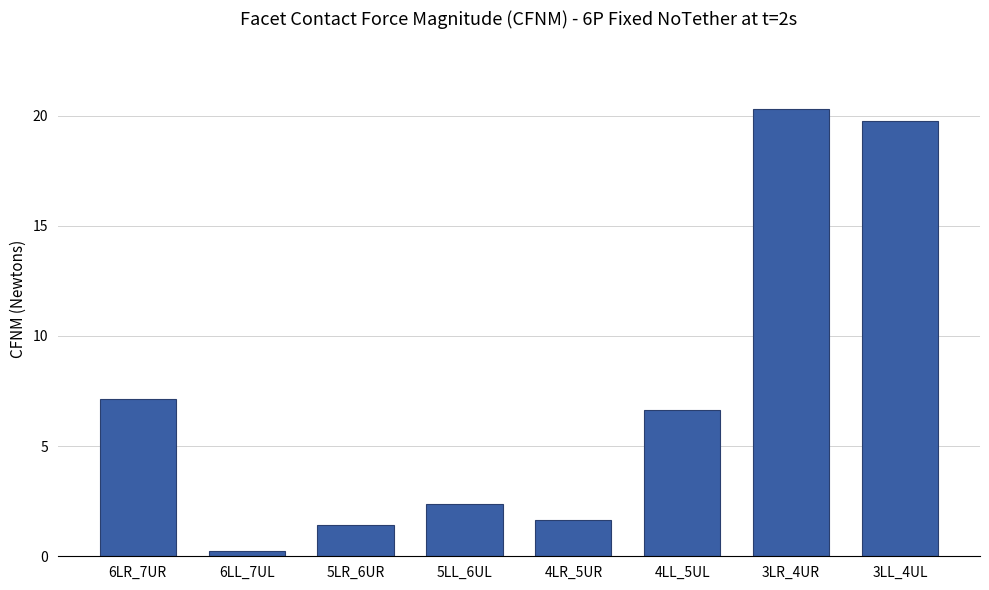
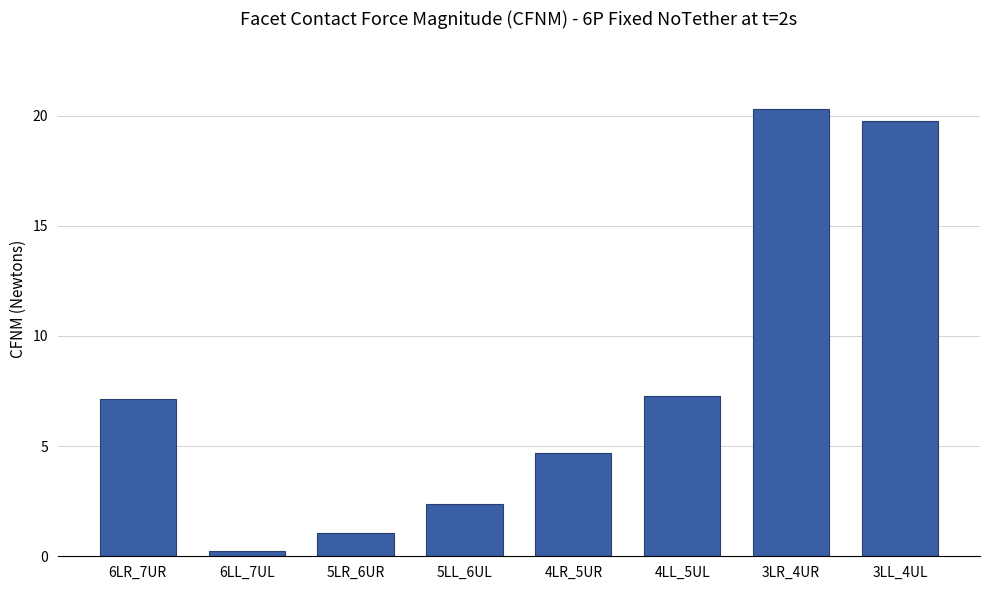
5LR_6UR: 1.4 -> 1.0
4LR_5UR: 1.6 -> 4.7
4LL_5UL: 6.6 -> 7.3
